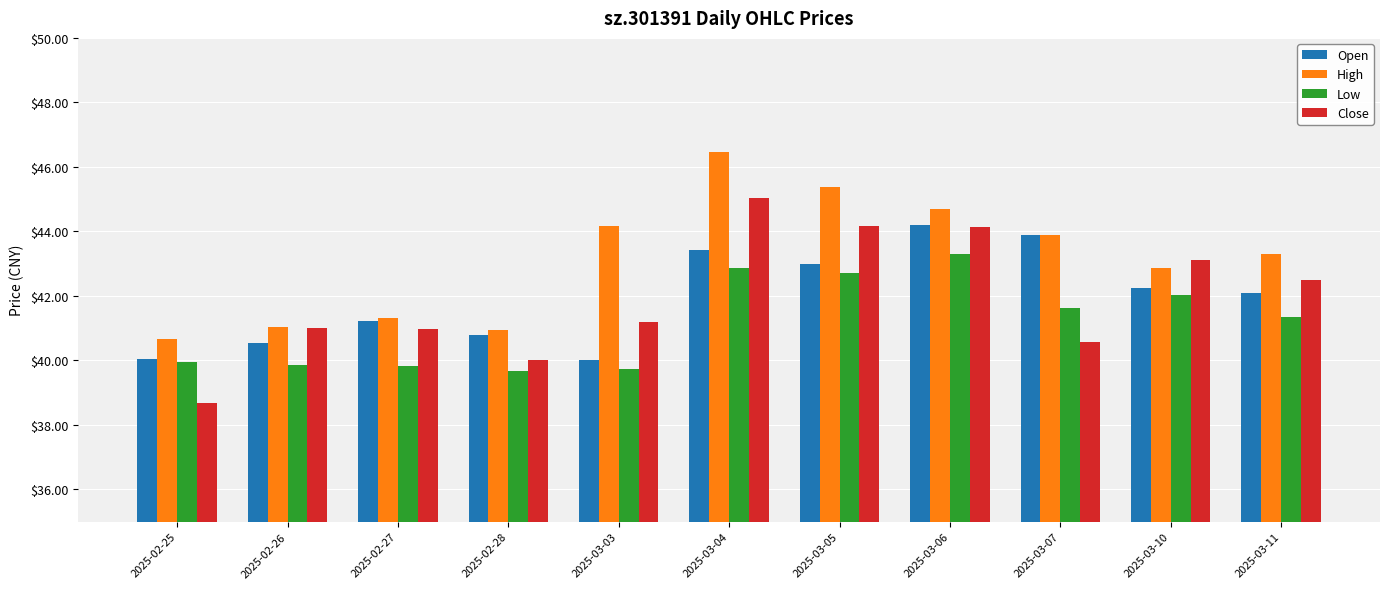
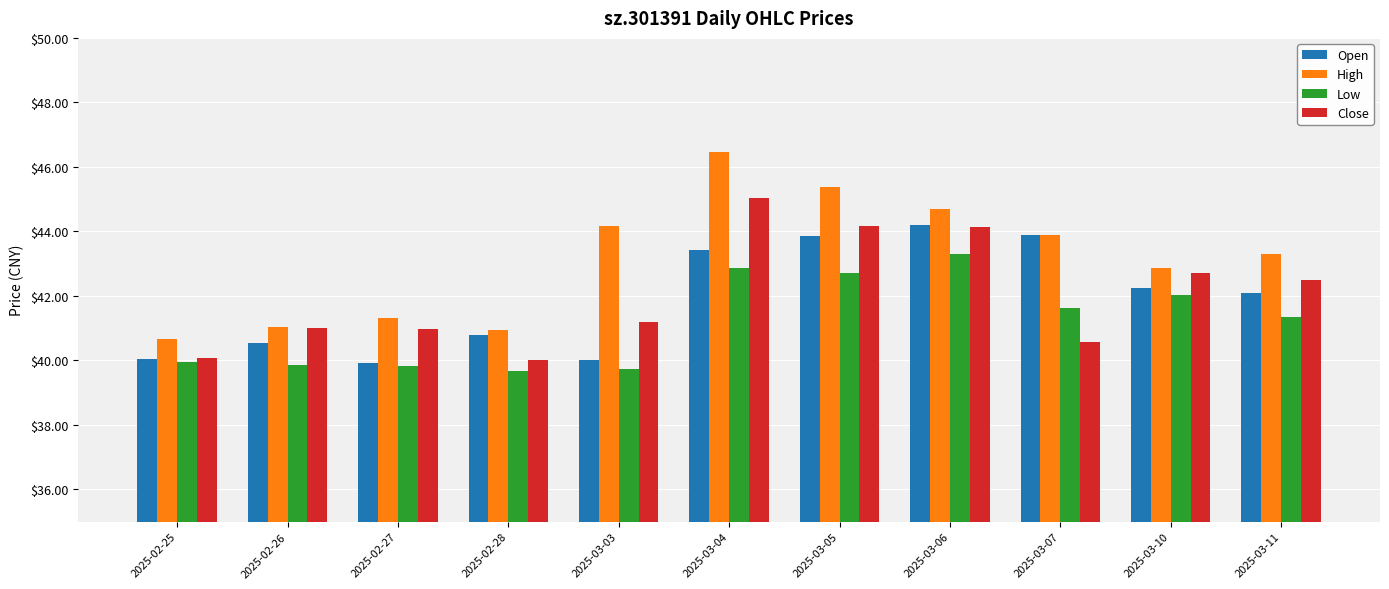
Close, 2025-02-25: $38.7 -> $40.1
Open, 2025-02-27: $41.2 -> $39.9
Open, 2025-03-05: $43.0 -> $43.9
Close, 2025-03-10: $43.1 -> $42.7
